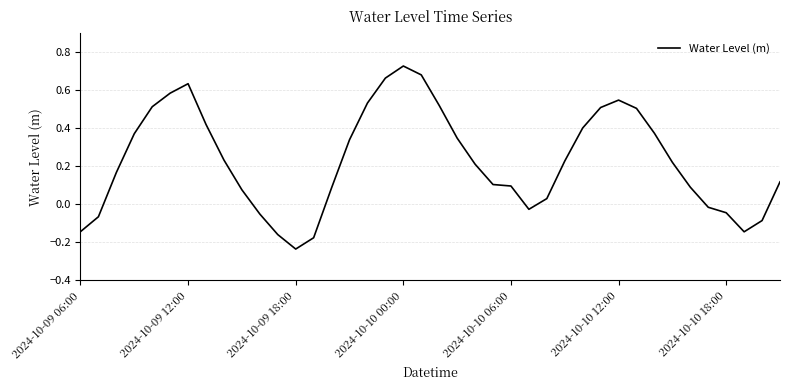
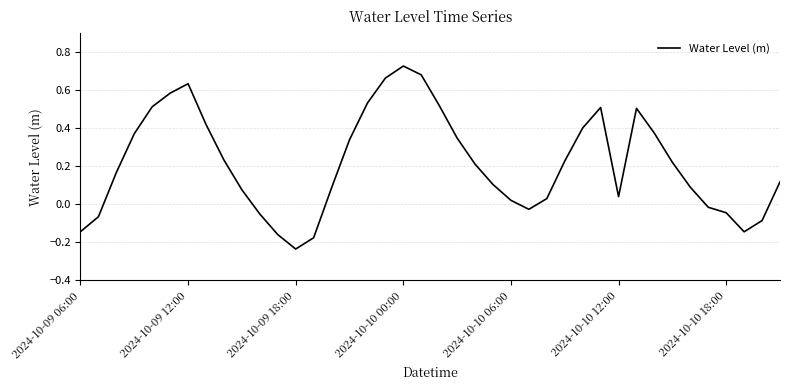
2024-10-10 06:00: 0.10 -> 0.02
2024-10-10 12:00: 0.55 -> 0.04
